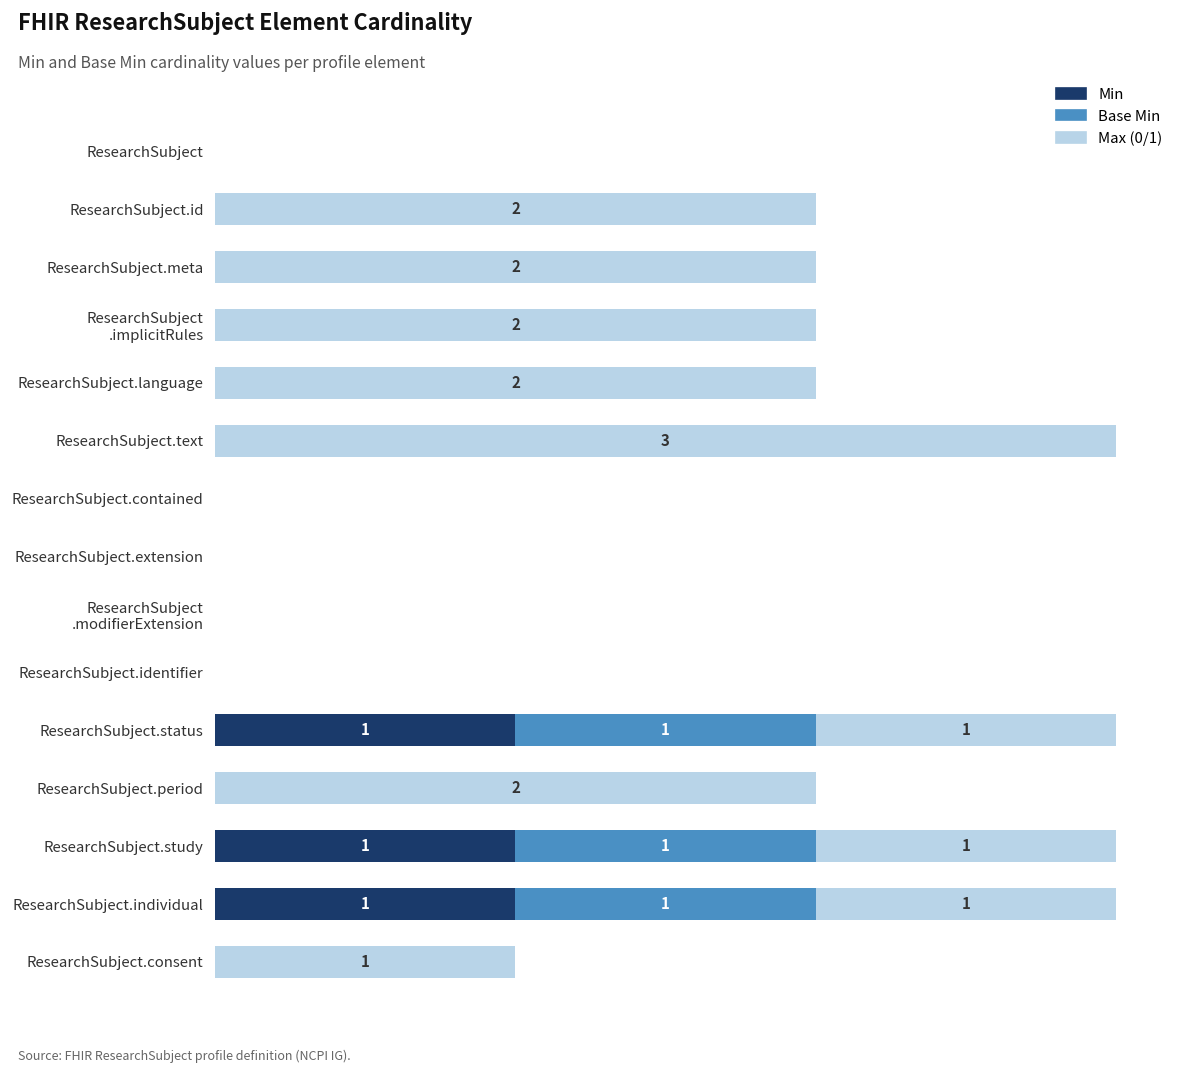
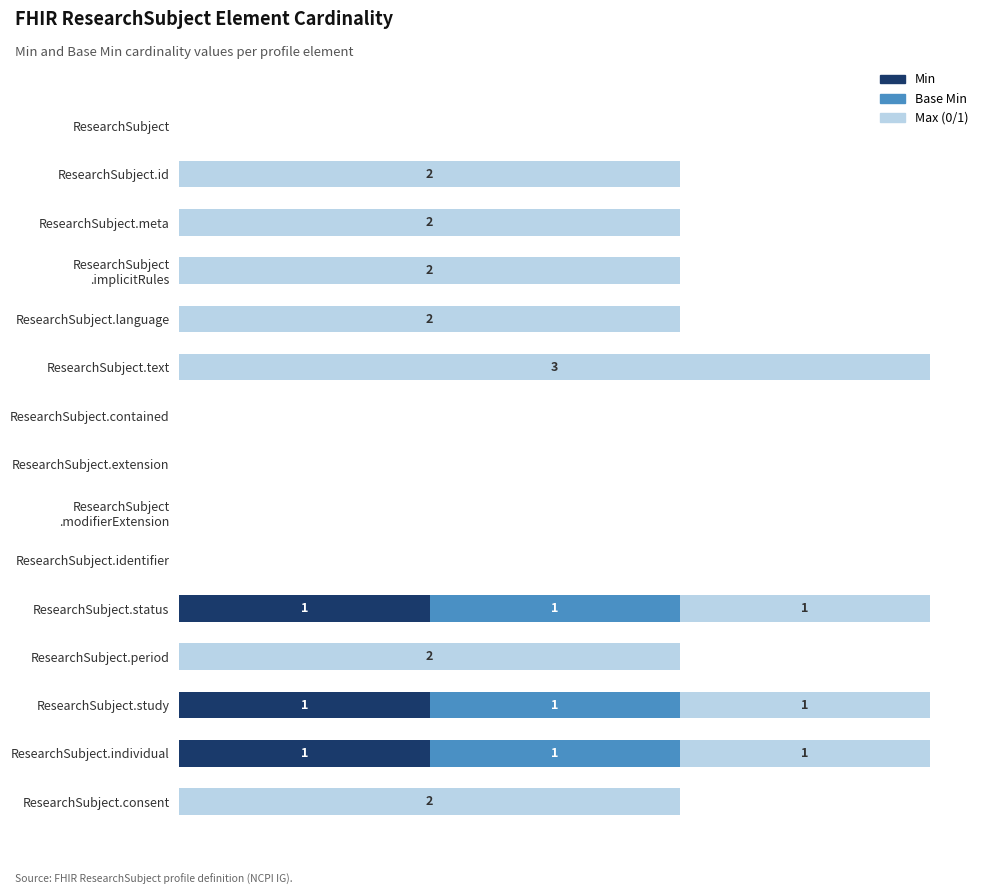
Max (0/1), ResearchSubject.consent: 1 -> 2
